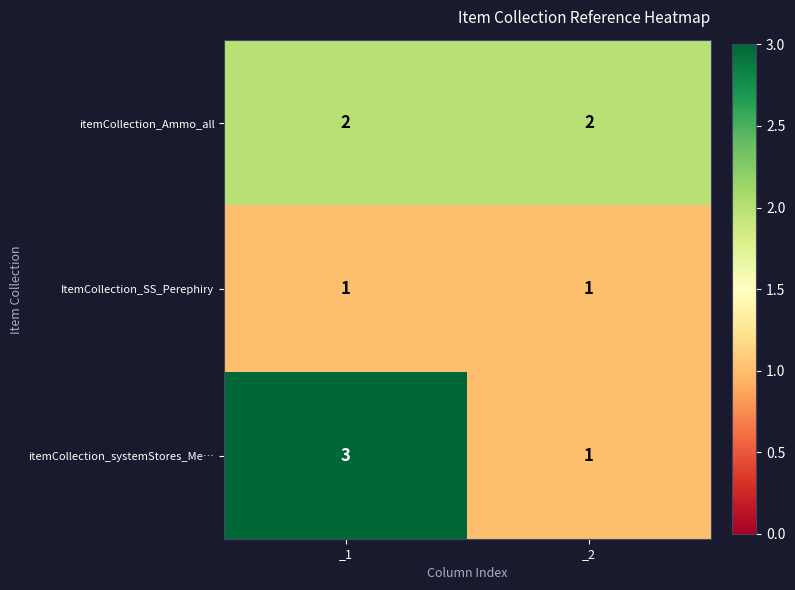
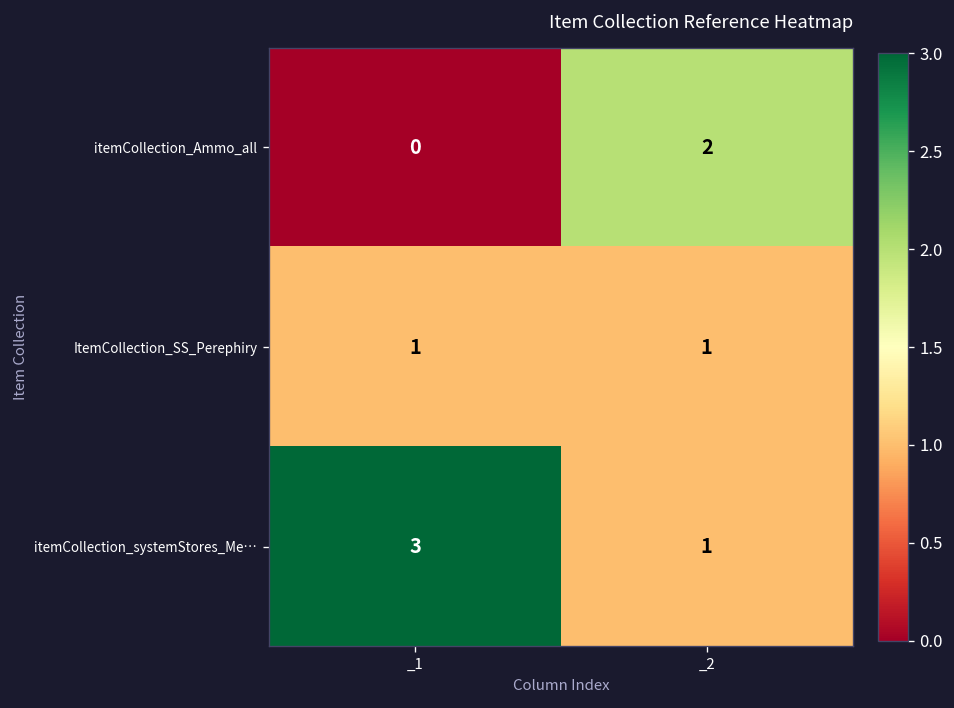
itemCollection_Ammo_all, _1: 2 -> 0
